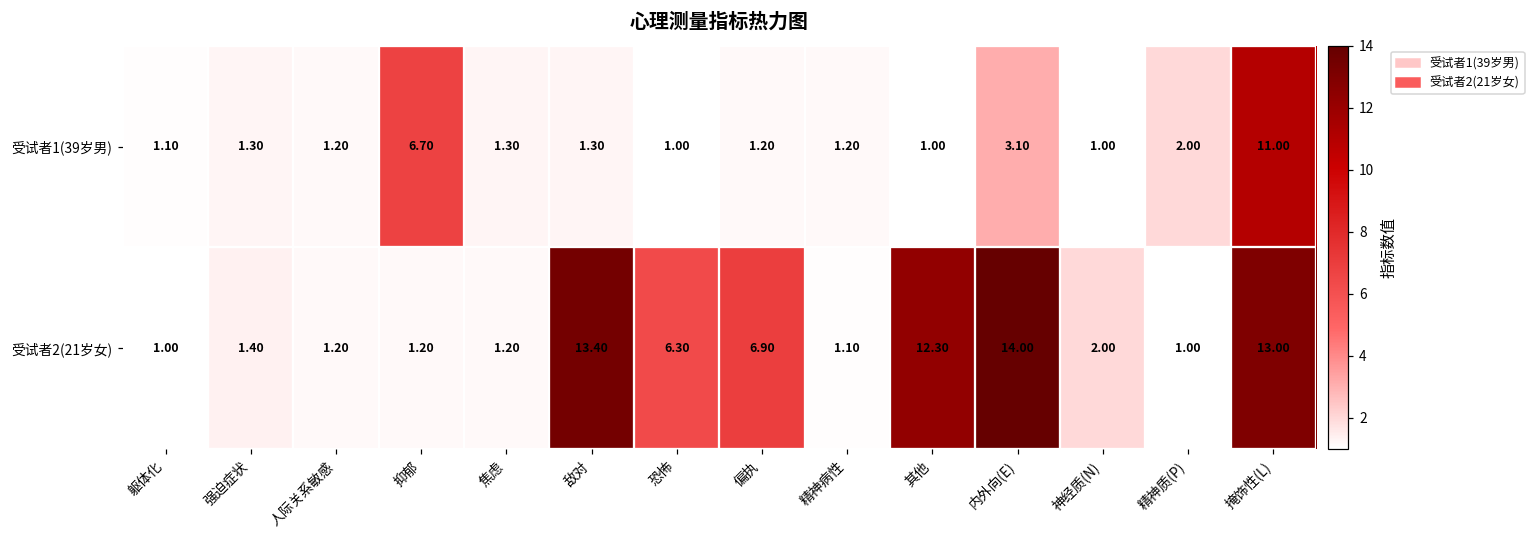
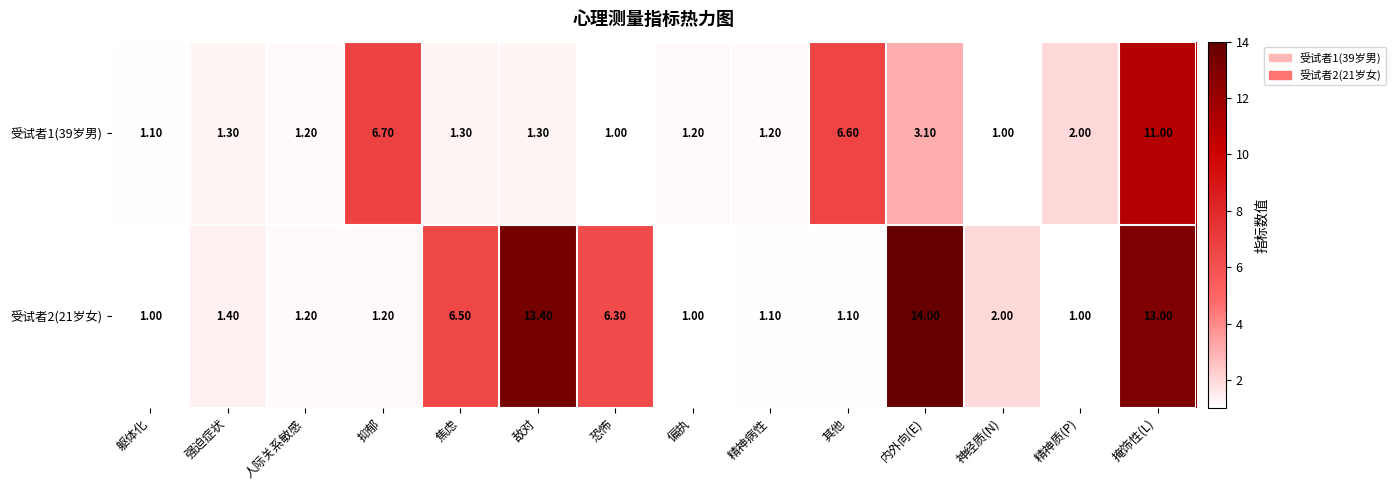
受试者1(39岁男), 其他: 1.00 -> 6.60
受试者2(21岁女), 焦虑: 1.20 -> 6.50
受试者2(21岁女), 偏执: 6.90 -> 1.00
受试者2(21岁女), 其他: 12.30 -> 1.10
